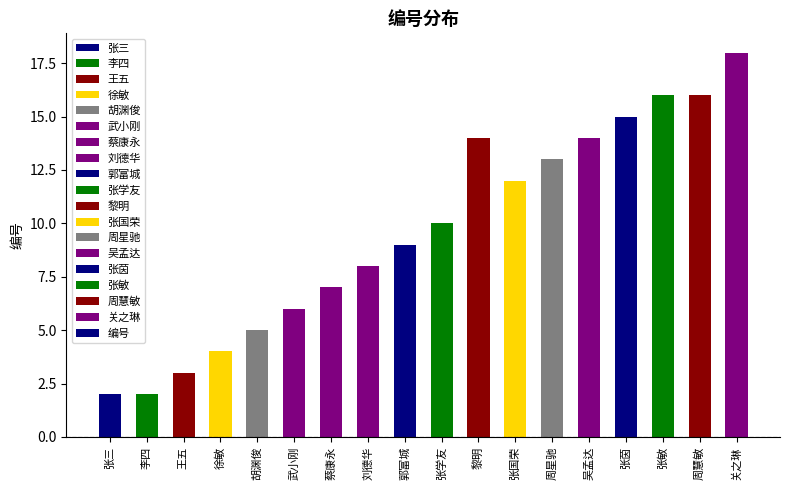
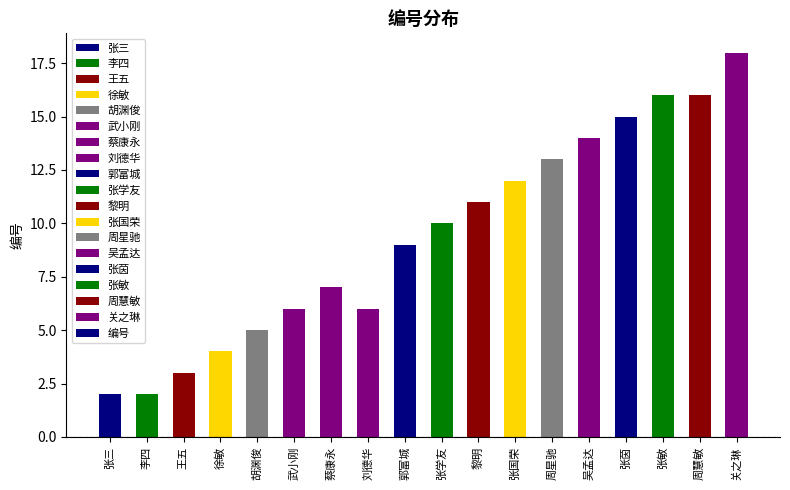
刘德华: 8 -> 6
黎明: 14 -> 11
